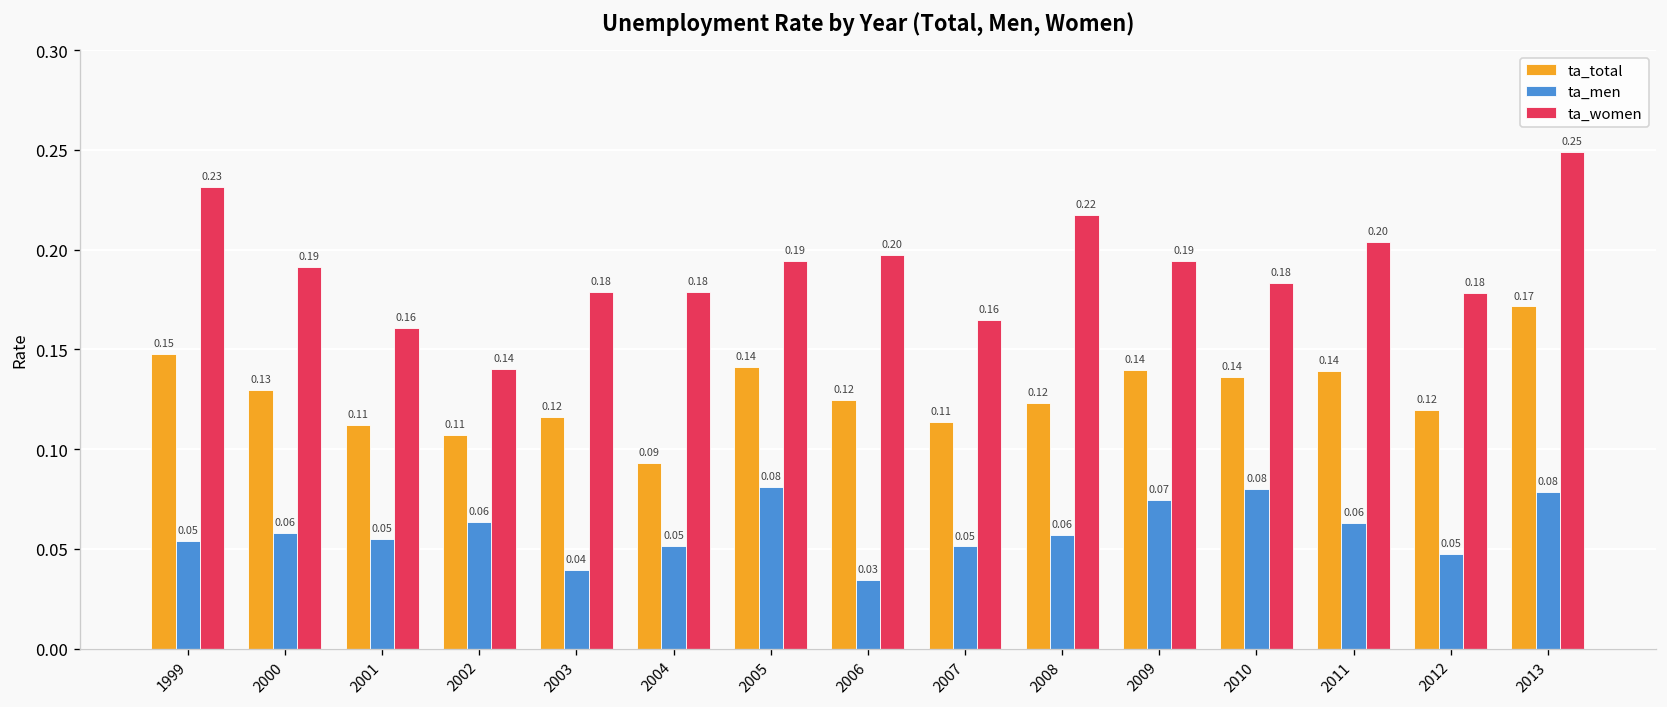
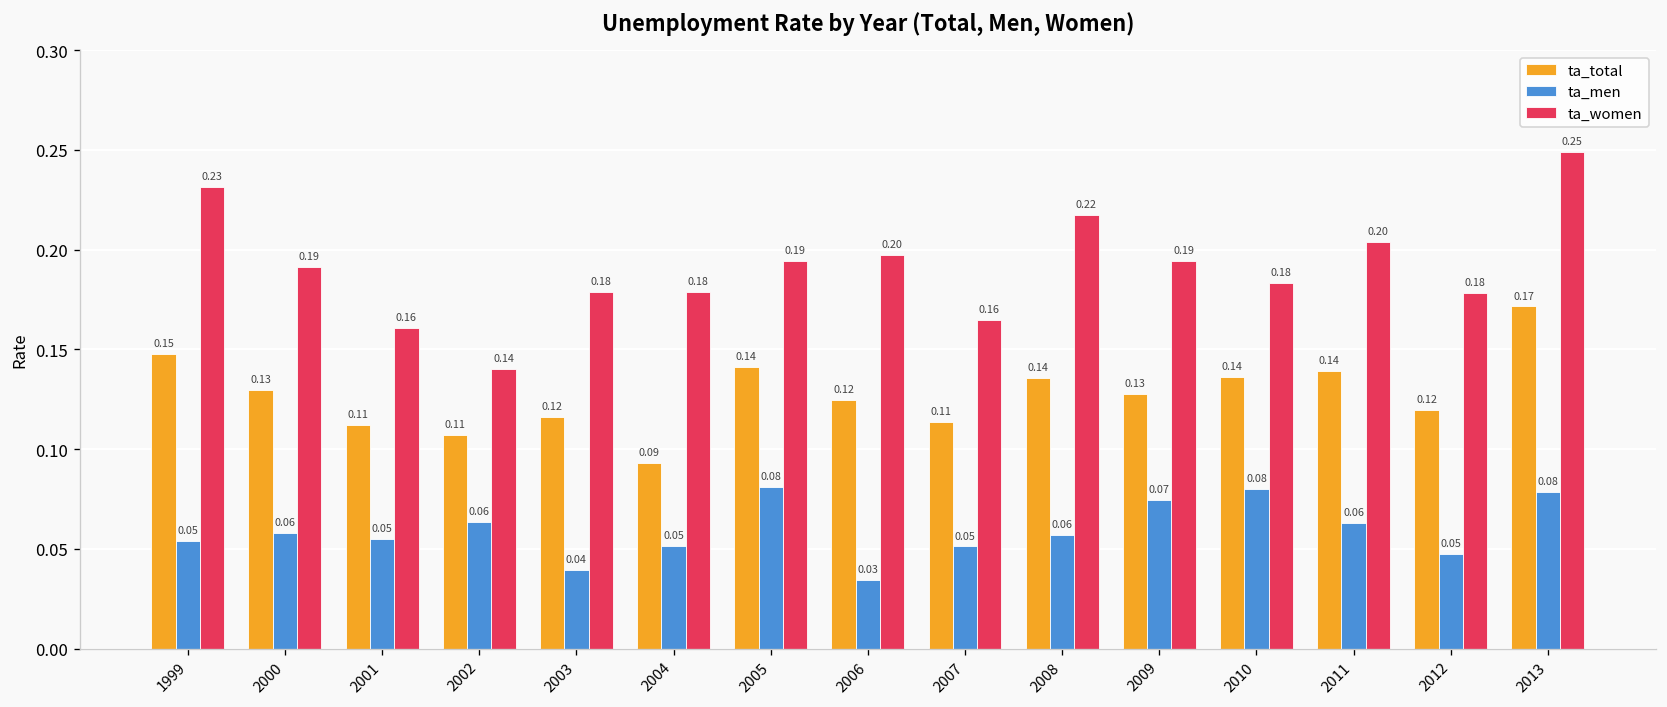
ta_total, 2008: 0.12 -> 0.14
ta_total, 2009: 0.14 -> 0.13
